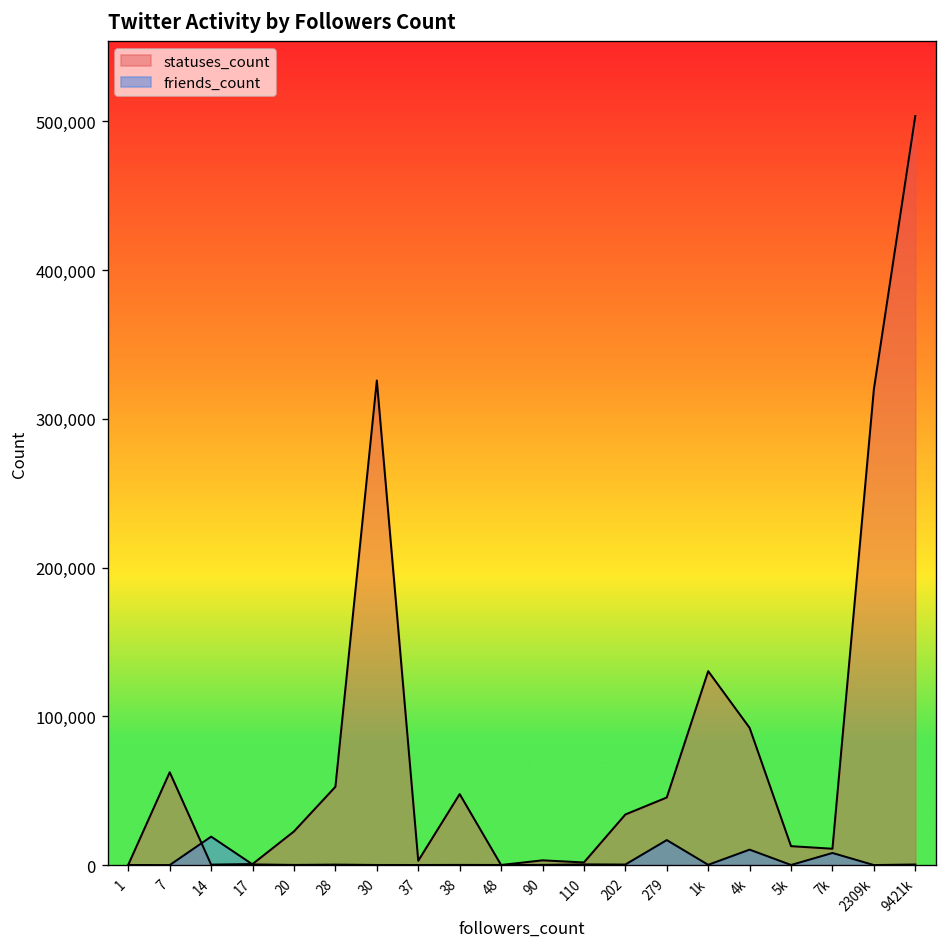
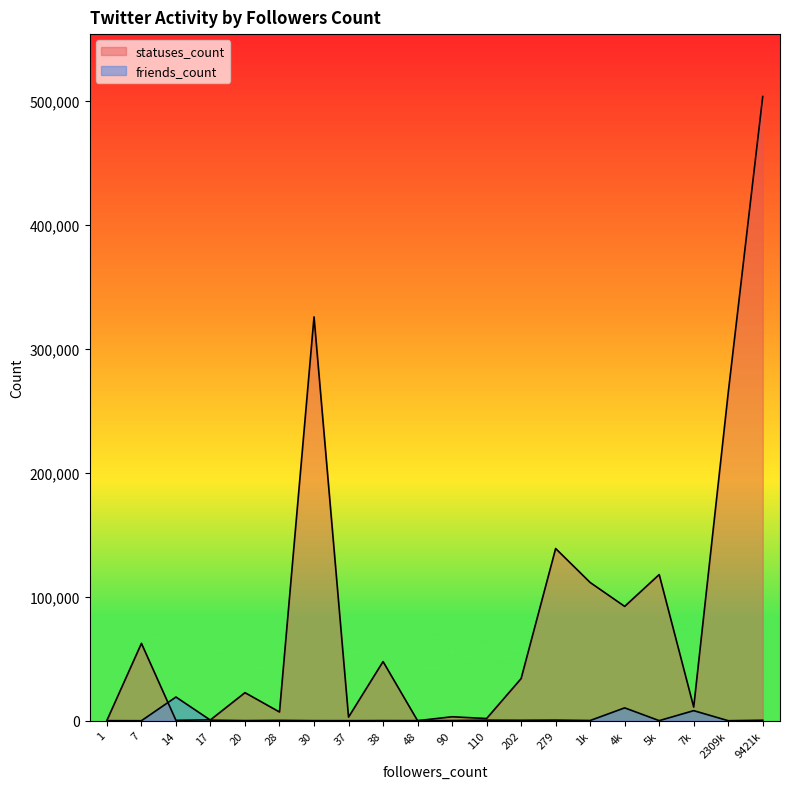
statuses_count, 28: 53,000 -> 7,000
statuses_count, 279: 45,000 -> 139,000
friends_count, 279: 17,000 -> 0
statuses_count, 1k: 130,000 -> 112,000
statuses_count, 5k: 13,000 -> 118,000
statuses_count, 2309k: 320,000 -> 265,000
